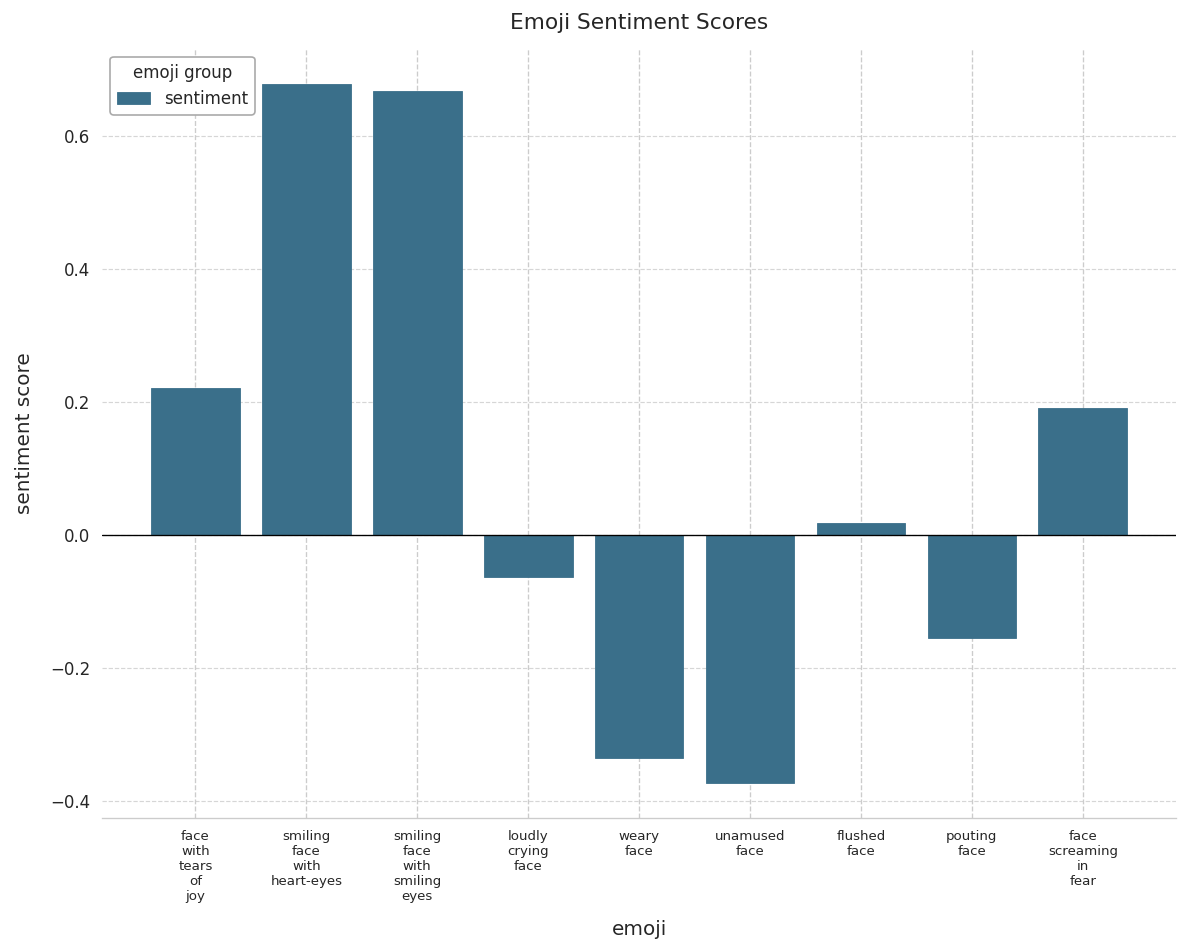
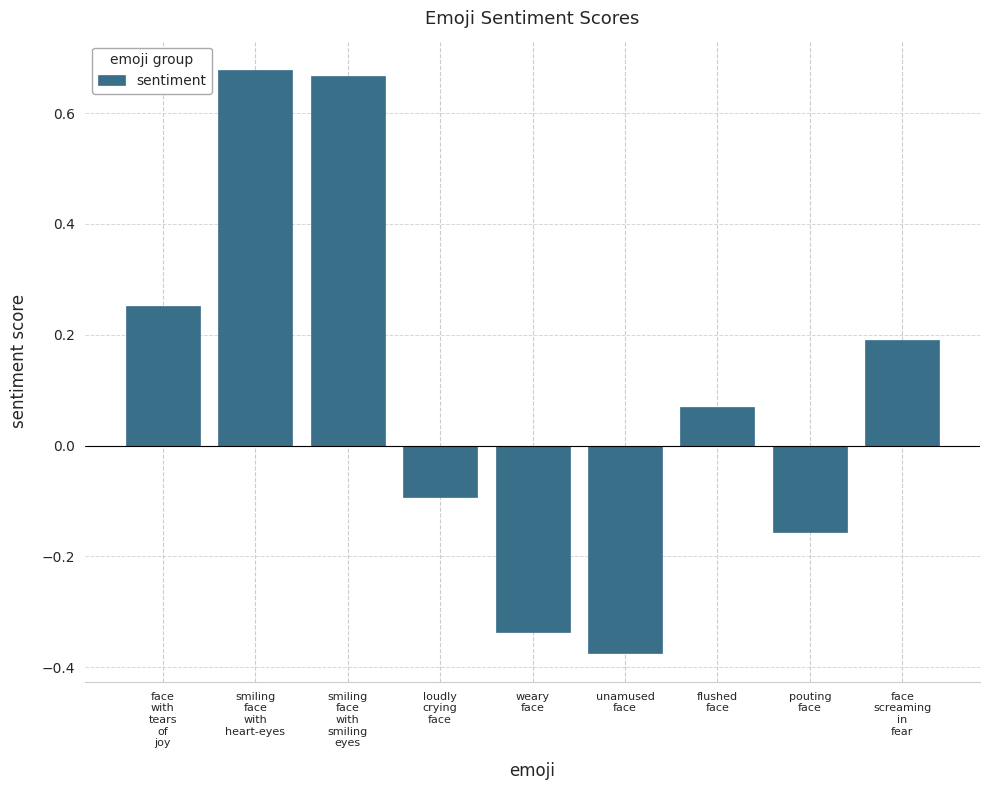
face with tears of joy: 0.22 -> 0.25
loudly crying face: -0.06 -> -0.09
flushed face: 0.02 -> 0.07
